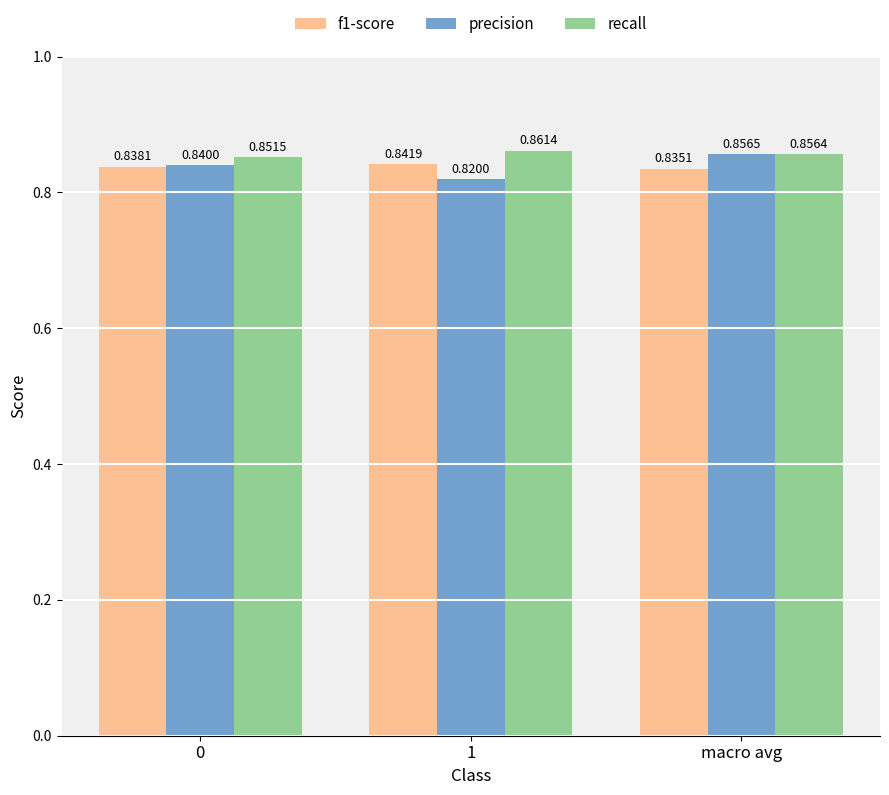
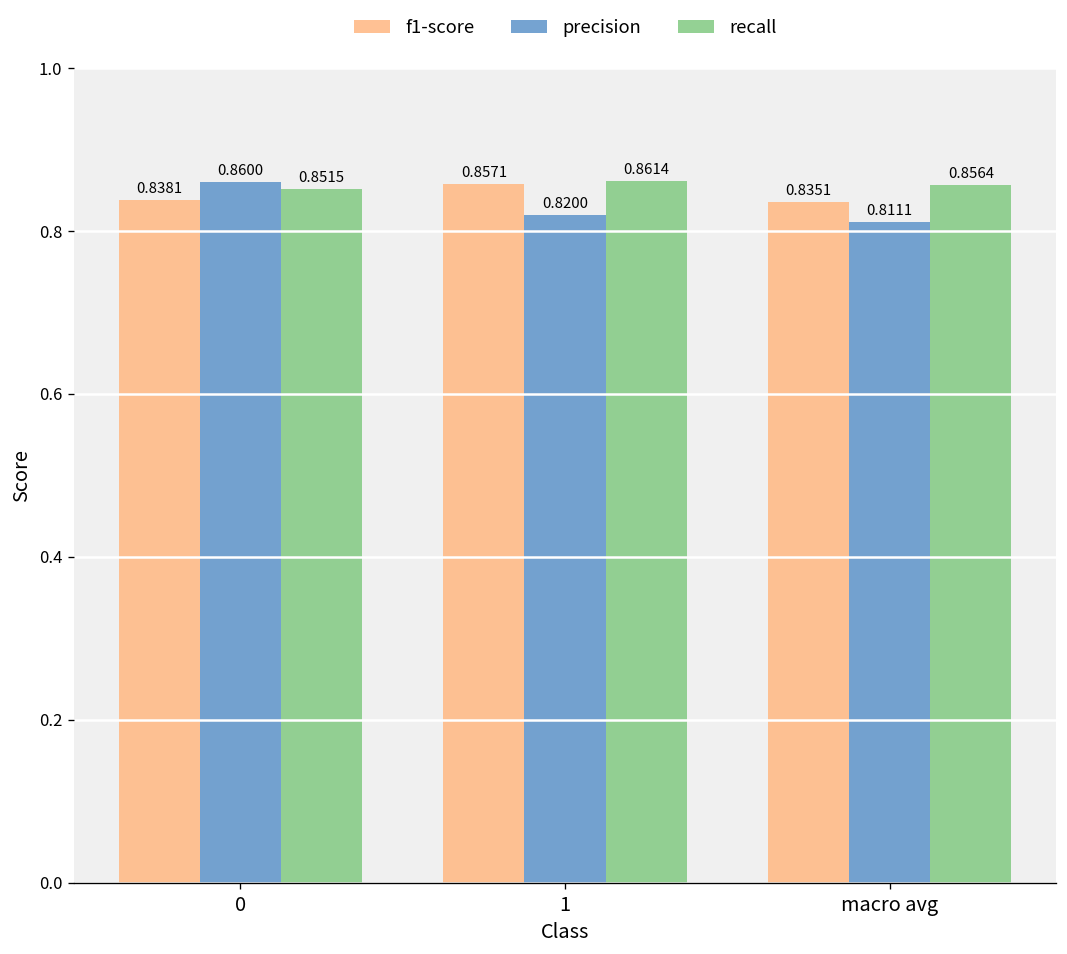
precision, 0: 0.8400 -> 0.8600
f1-score, 1: 0.8419 -> 0.8571
precision, macro avg: 0.8565 -> 0.8111
